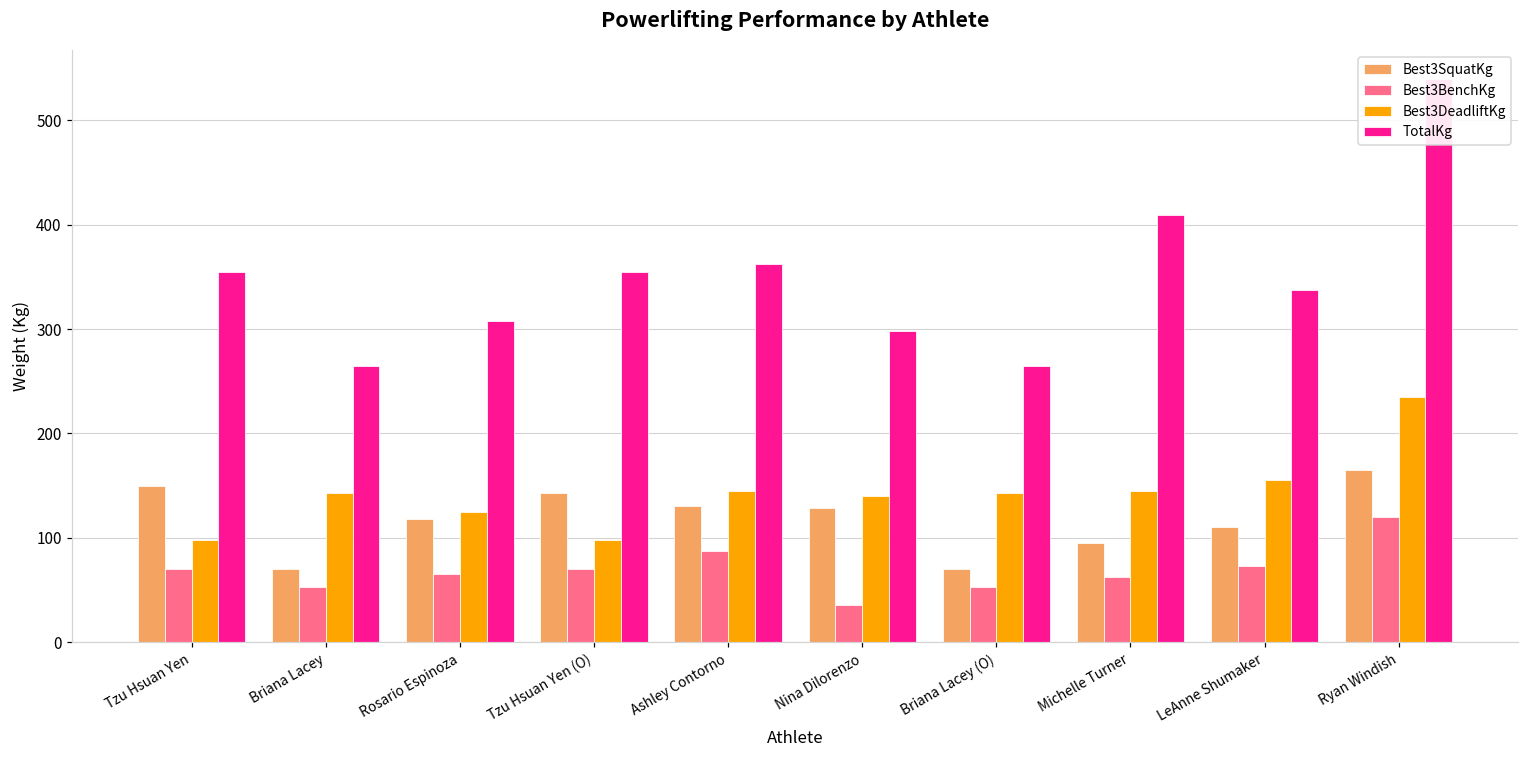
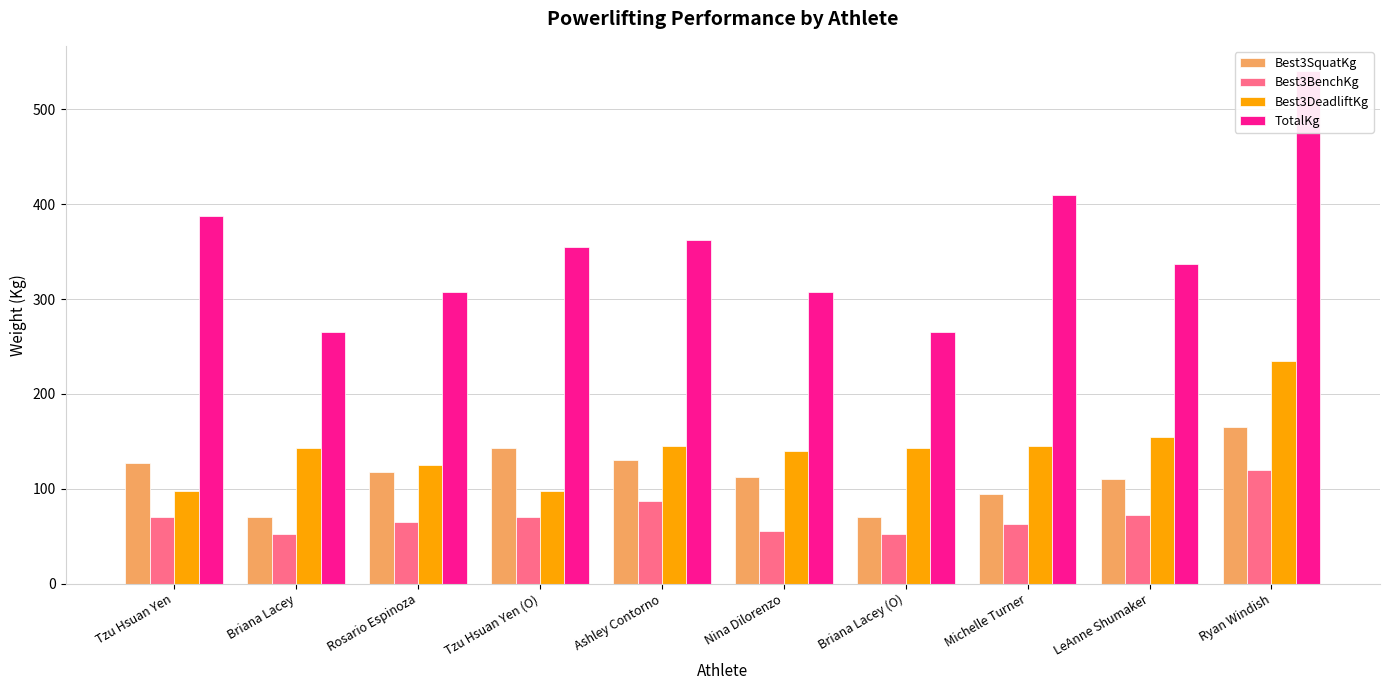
Best3SquatKg, Tzu Hsuan Yen: 150 -> 130
TotalKg, Tzu Hsuan Yen: 360 -> 390
Best3SquatKg, Nina Dilorenzo: 130 -> 110
Best3BenchKg, Nina Dilorenzo: 40 -> 60
TotalKg, Nina Dilorenzo: 300 -> 310
